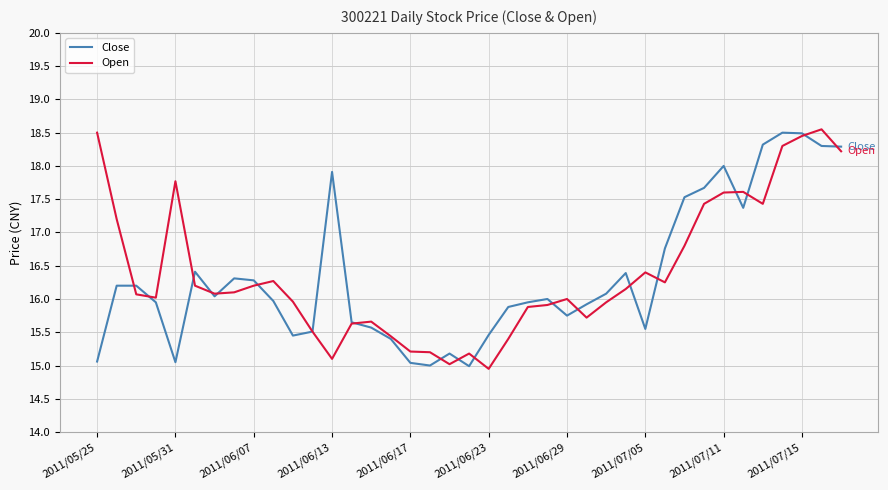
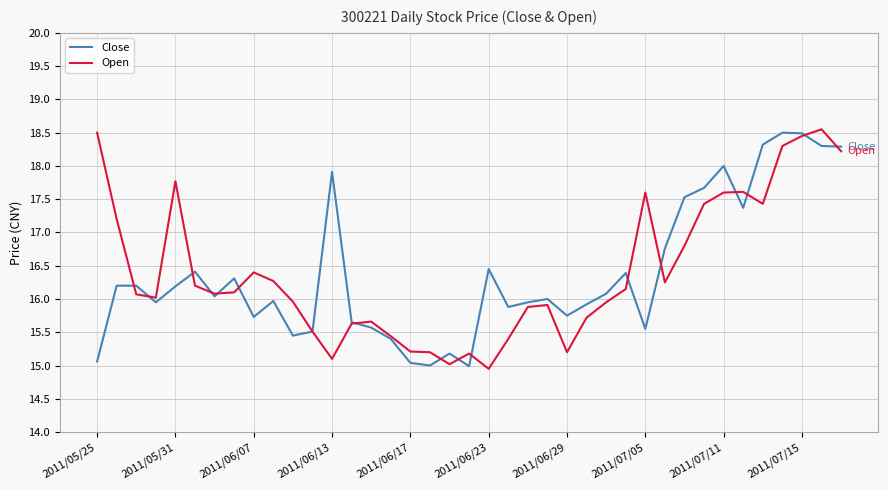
Close, 2011/05/31: 15.1 -> 16.2
Close, 2011/06/07: 16.3 -> 15.7
Open, 2011/06/07: 16.2 -> 16.4
Close, 2011/06/23: 15.5 -> 16.5
Open, 2011/06/29: 16.0 -> 15.2
Open, 2011/07/05: 16.4 -> 17.6
